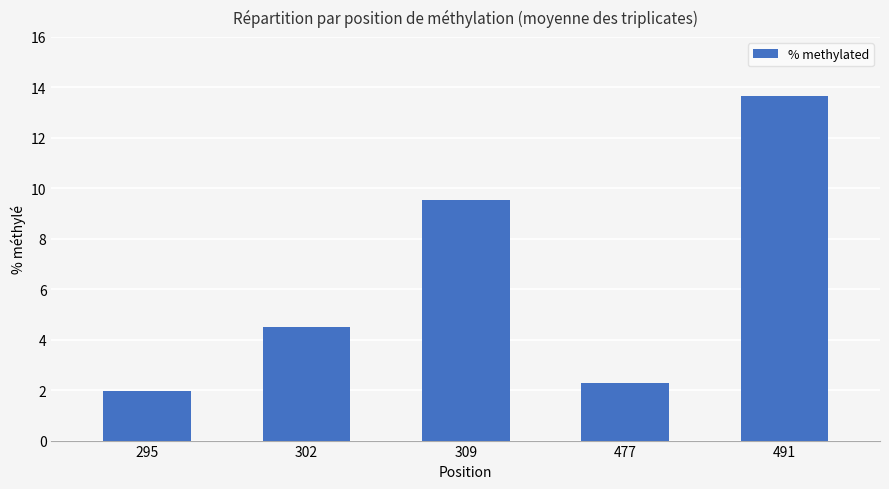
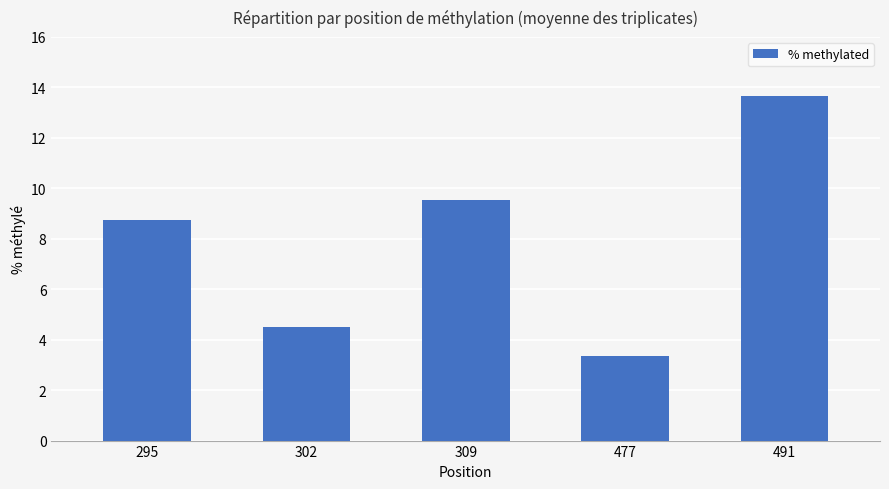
295: 2.0 -> 8.7
477: 2.3 -> 3.4
